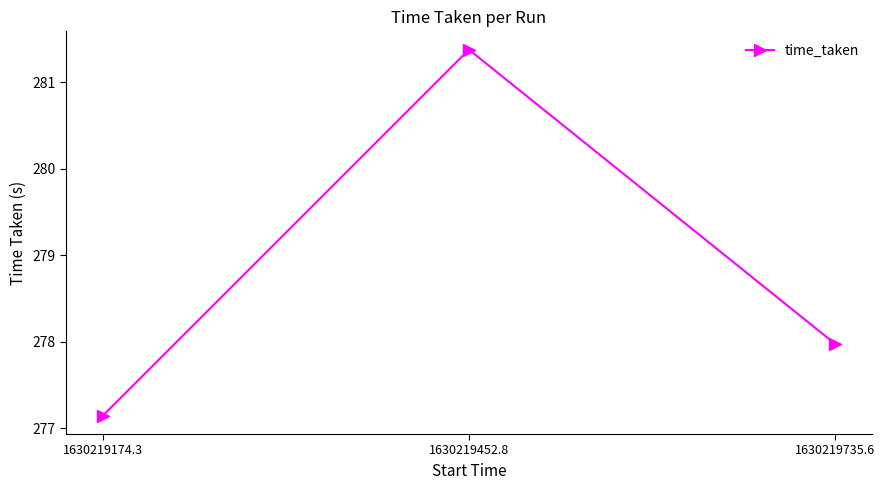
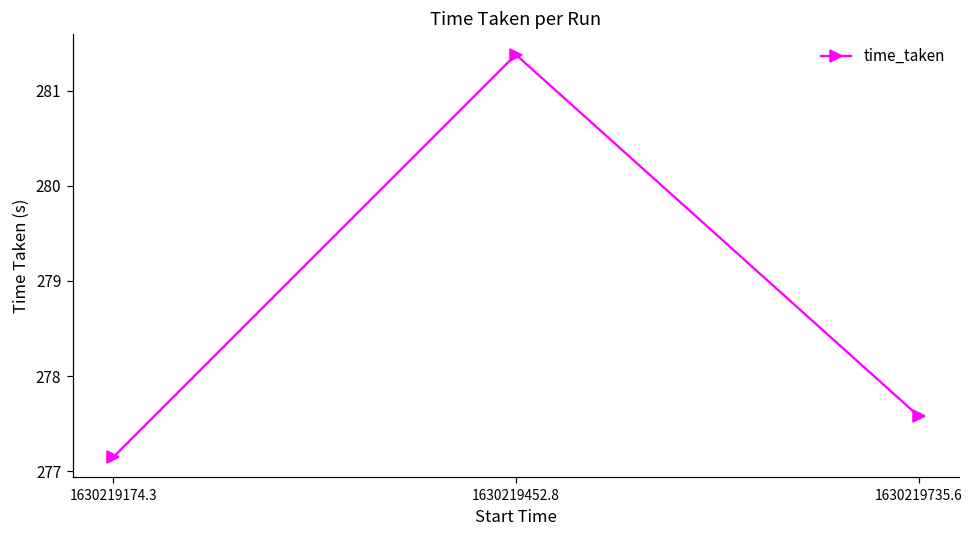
1630219735.6: 278.0 -> 277.6
